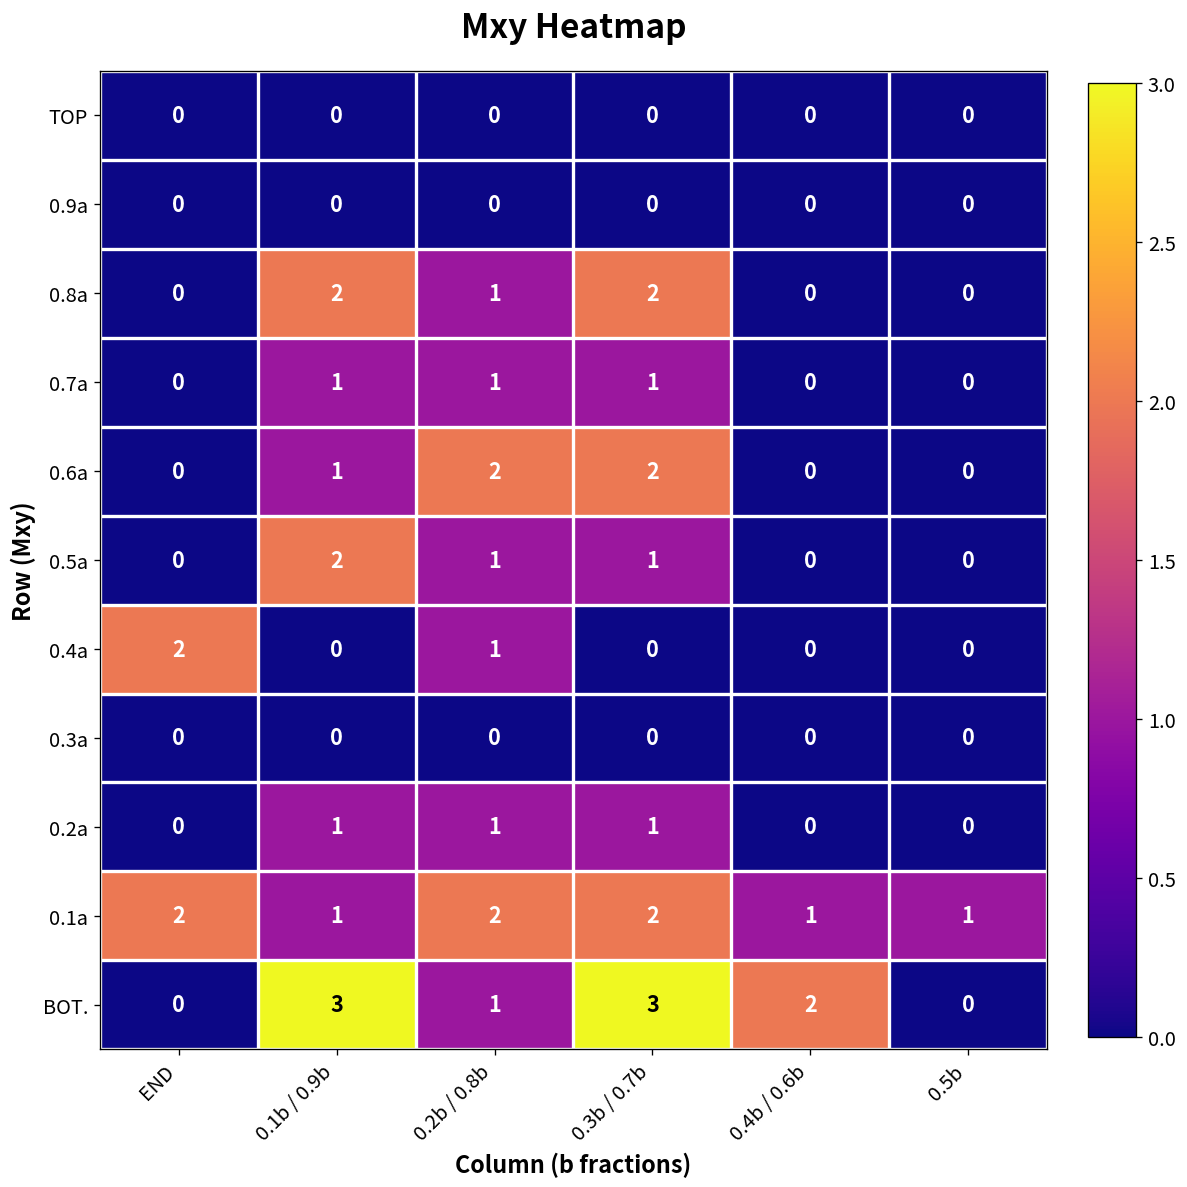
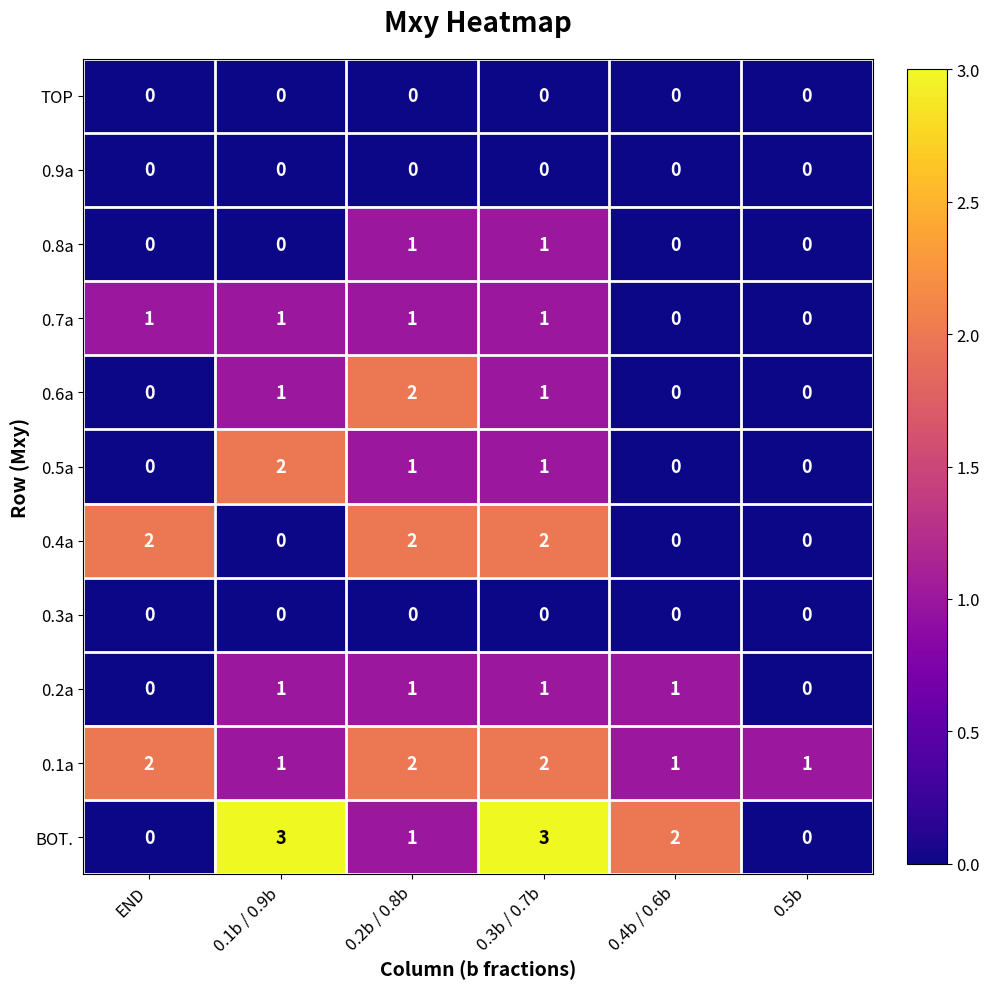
0.8a, 0.1b / 0.9b: 2 -> 0
0.8a, 0.3b / 0.7b: 2 -> 1
0.7a, END: 0 -> 1
0.6a, 0.3b / 0.7b: 2 -> 1
0.4a, 0.2b / 0.8b: 1 -> 2
0.4a, 0.3b / 0.7b: 0 -> 2
0.2a, 0.4b / 0.6b: 0 -> 1
